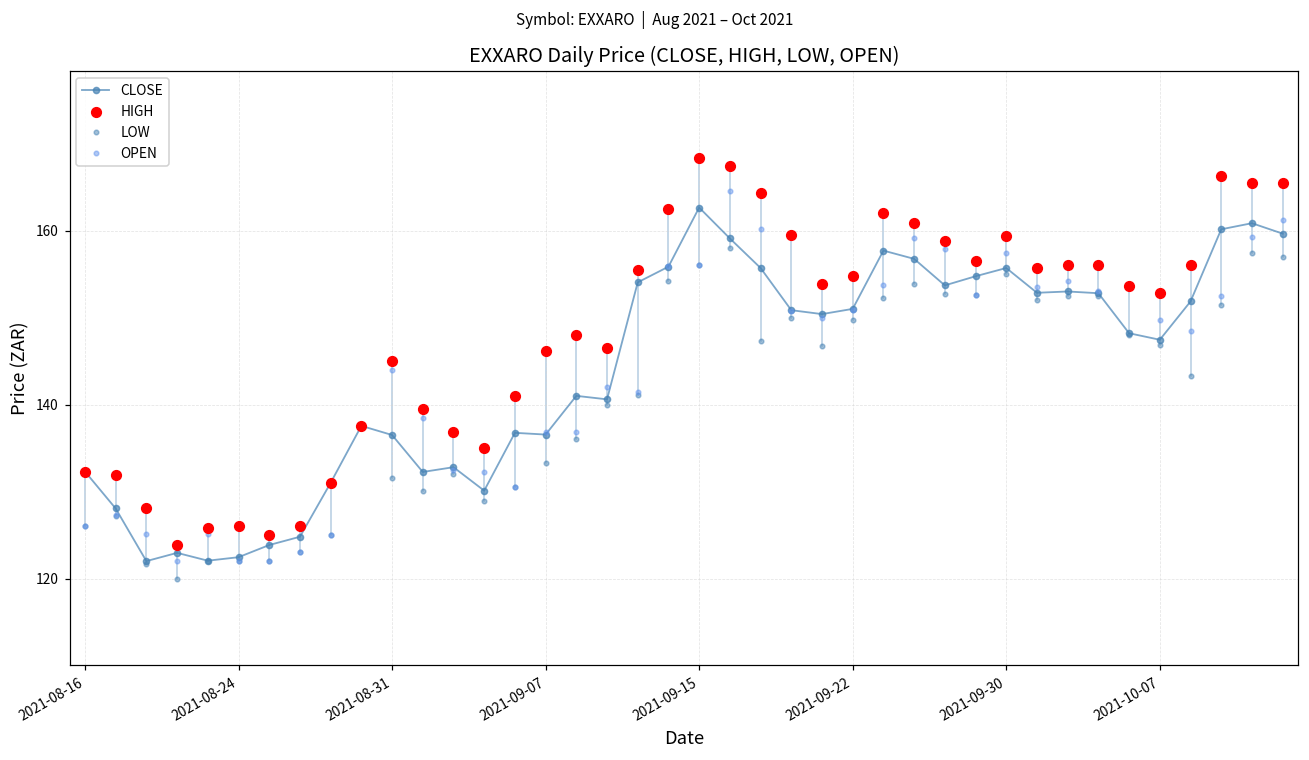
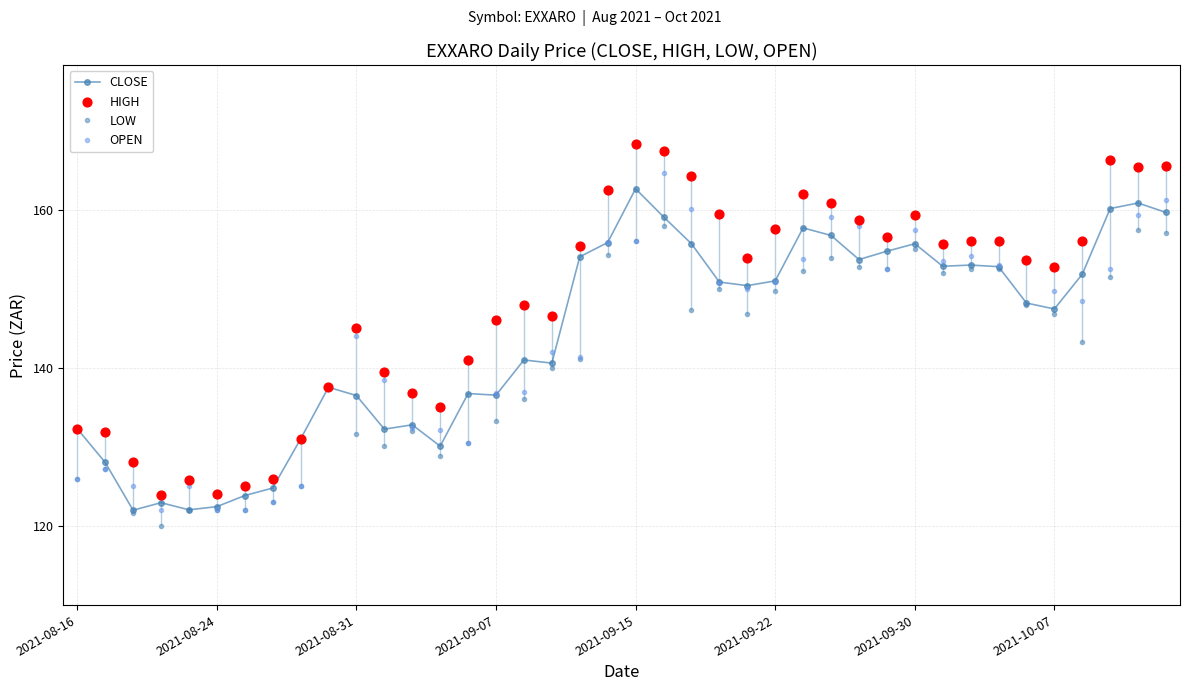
HIGH, 2021-08-24: 126 -> 124
HIGH, 2021-09-22: 155 -> 158
